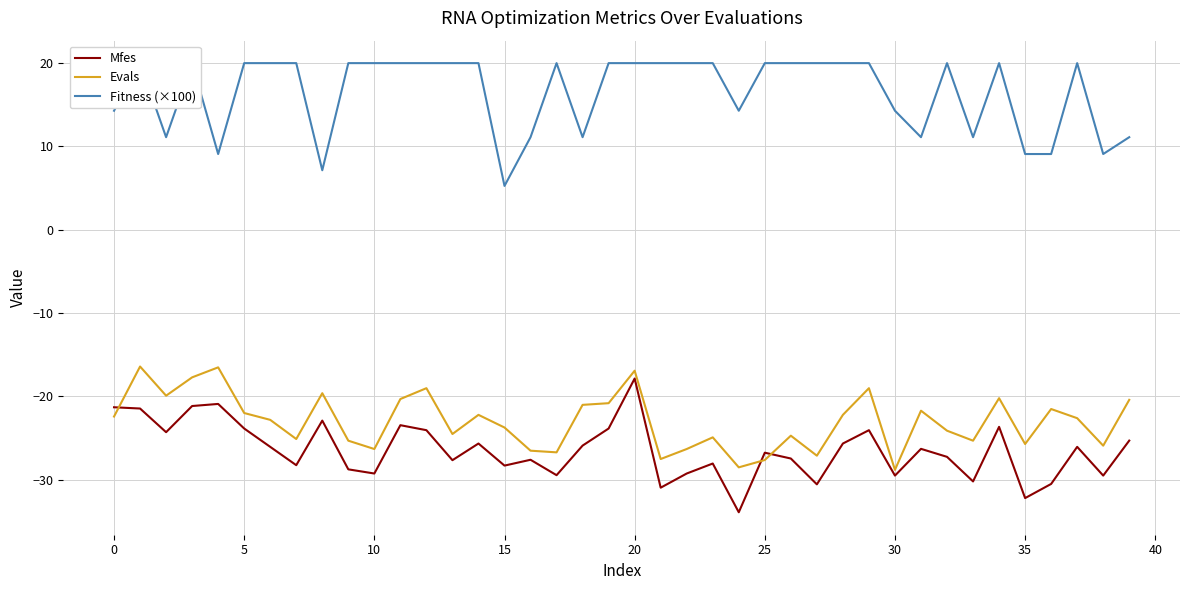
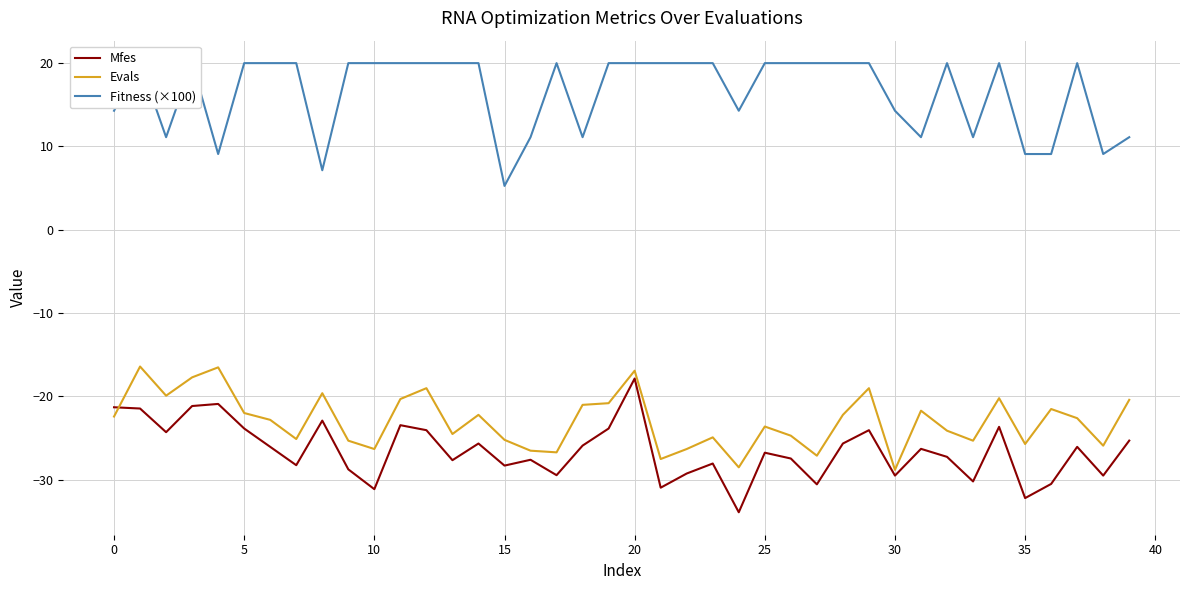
Mfes, 10: -29 -> -31
Evals, 15: -24 -> -25
Evals, 25: -28 -> -24
